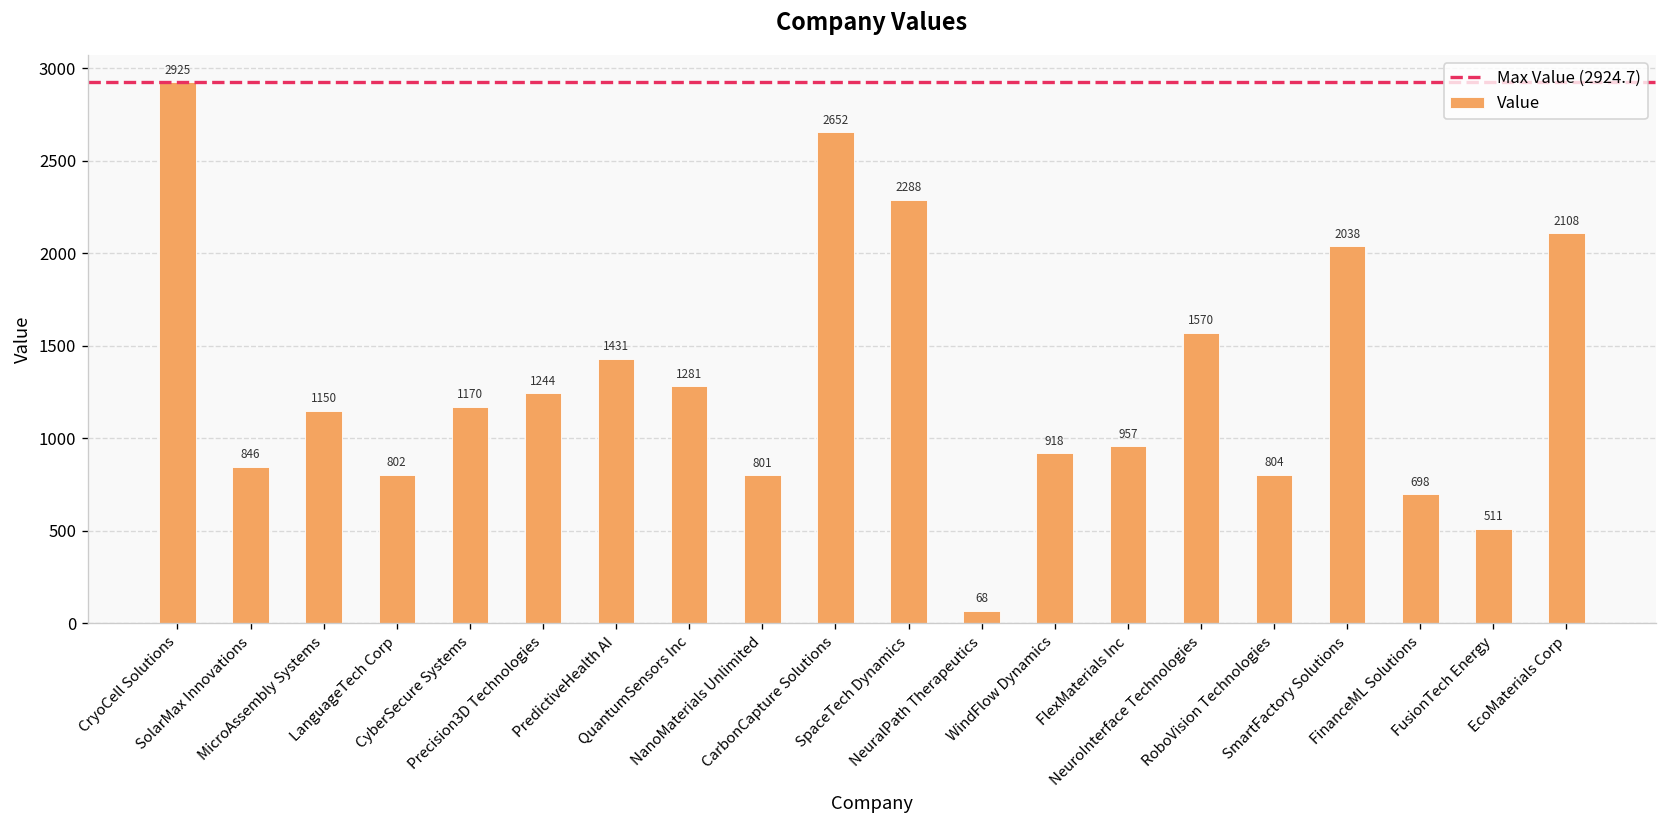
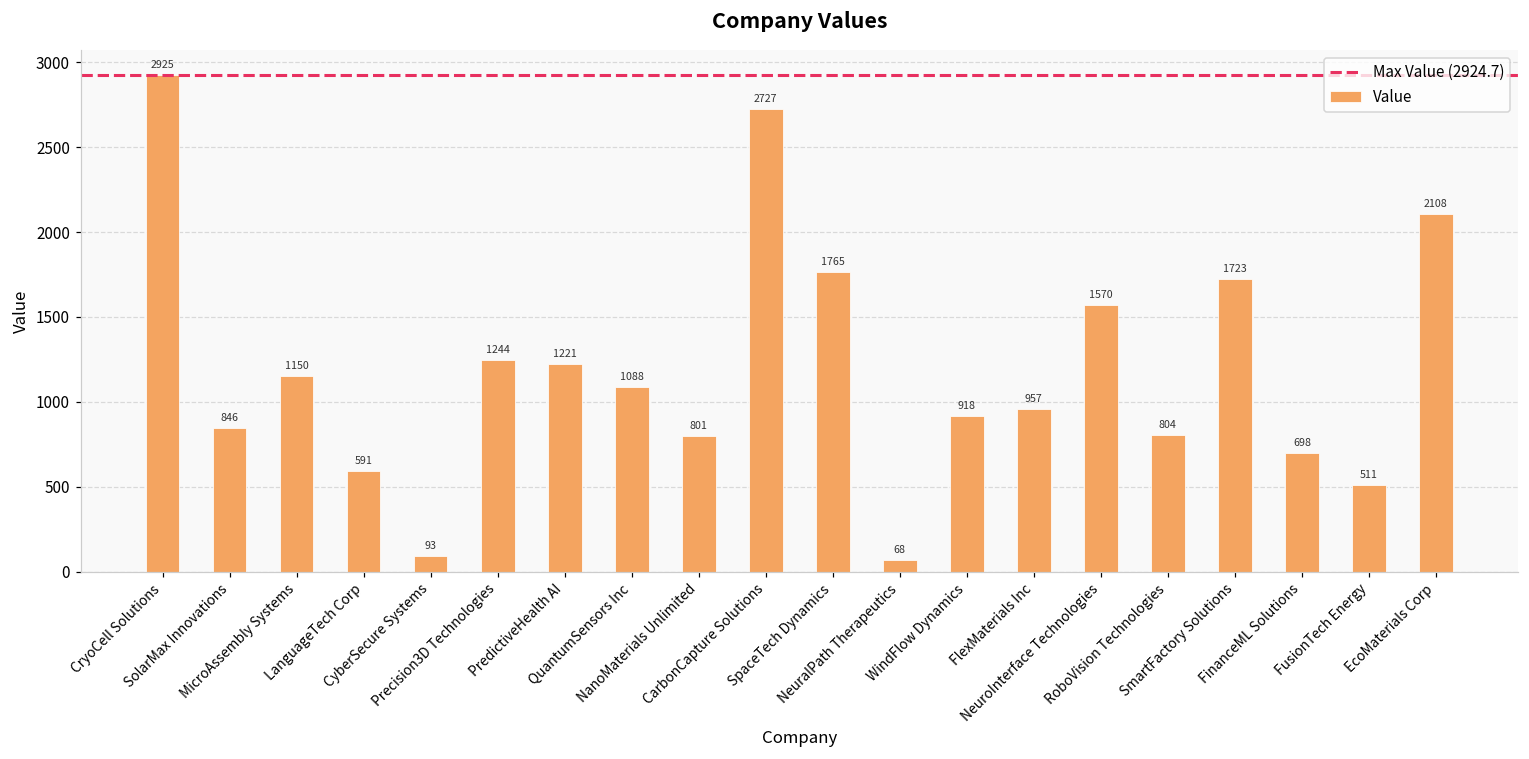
LanguageTech Corp: 802 -> 591
CyberSecure Systems: 1170 -> 93
PredictiveHealth AI: 1431 -> 1221
QuantumSensors Inc: 1281 -> 1088
CarbonCapture Solutions: 2652 -> 2727
SpaceTech Dynamics: 2288 -> 1765
SmartFactory Solutions: 2038 -> 1723
